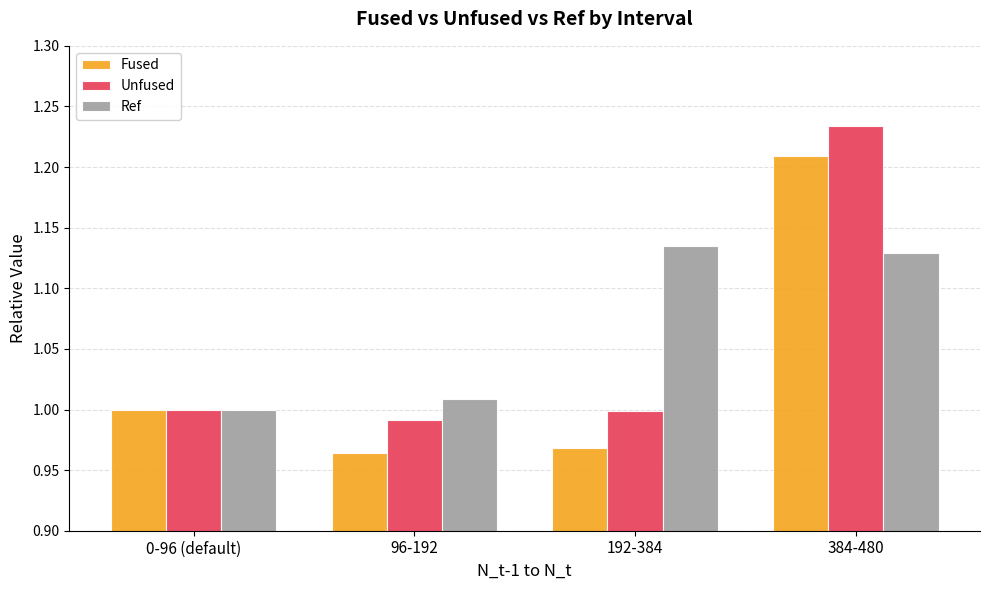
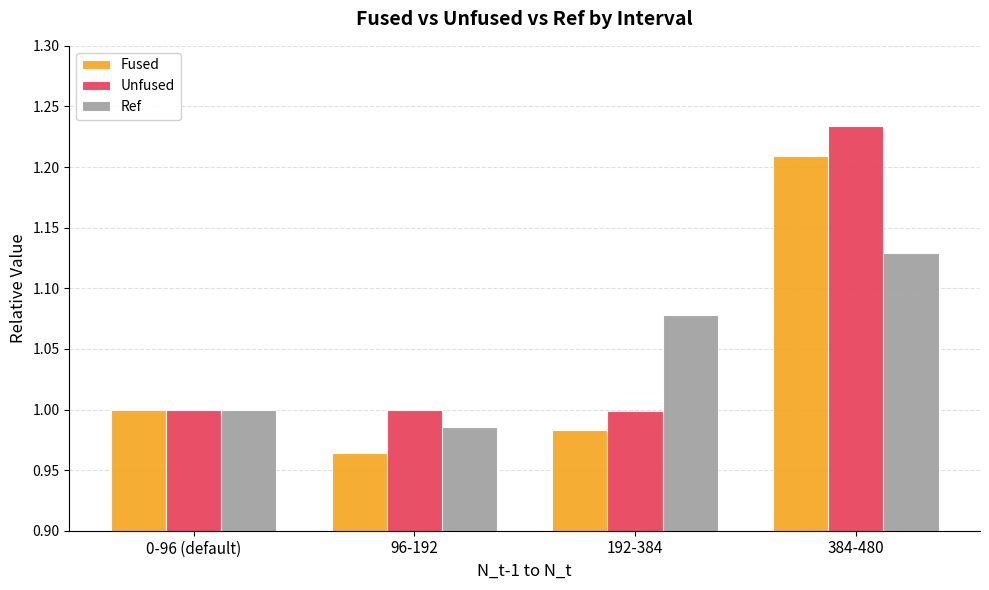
Unfused, 96-192: 0.992 -> 1.000
Ref, 96-192: 1.009 -> 0.985
Fused, 192-384: 0.968 -> 0.983
Ref, 192-384: 1.135 -> 1.078
